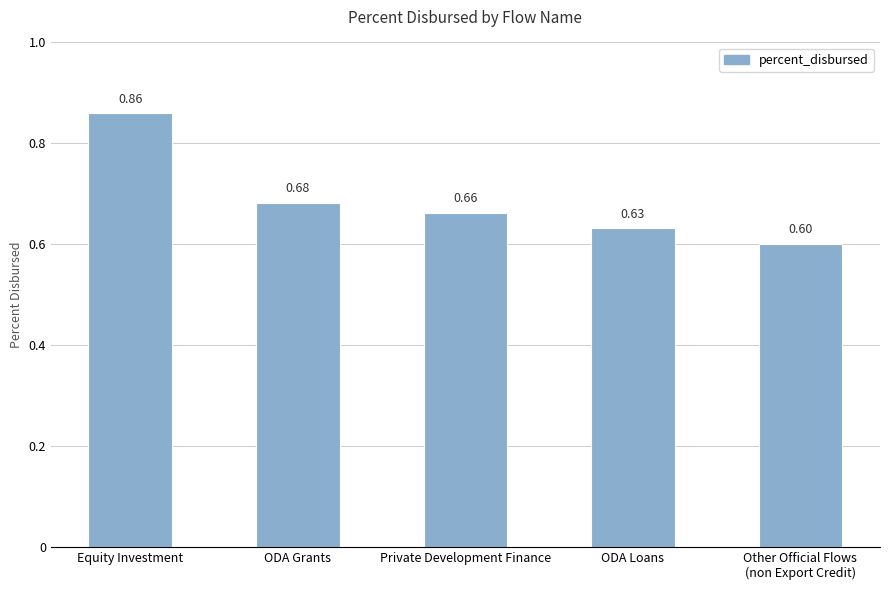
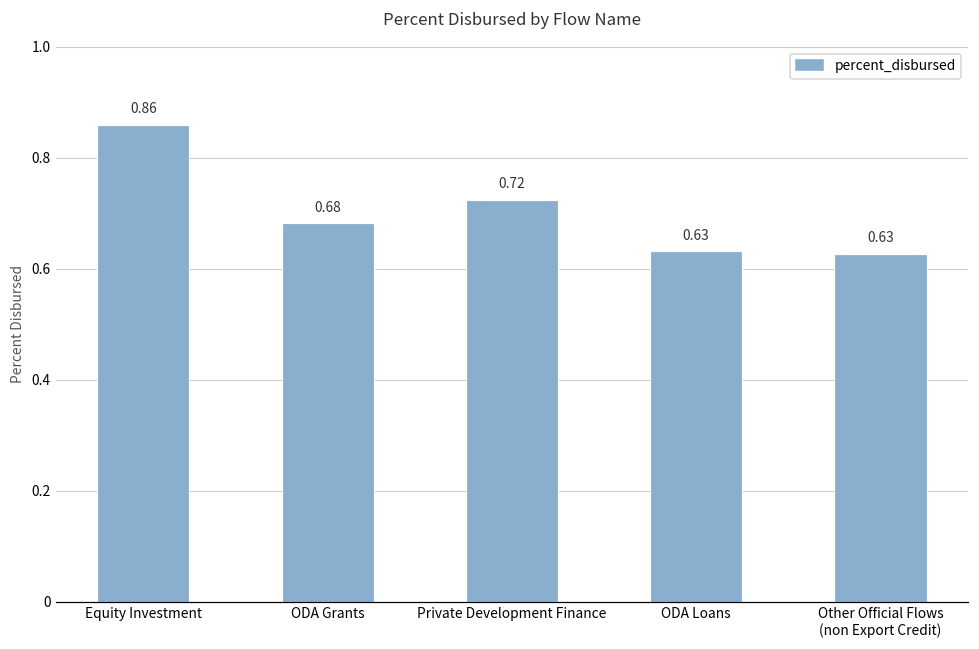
Private Development Finance: 0.66 -> 0.72
Other Official Flows (non Export Credit): 0.60 -> 0.63
